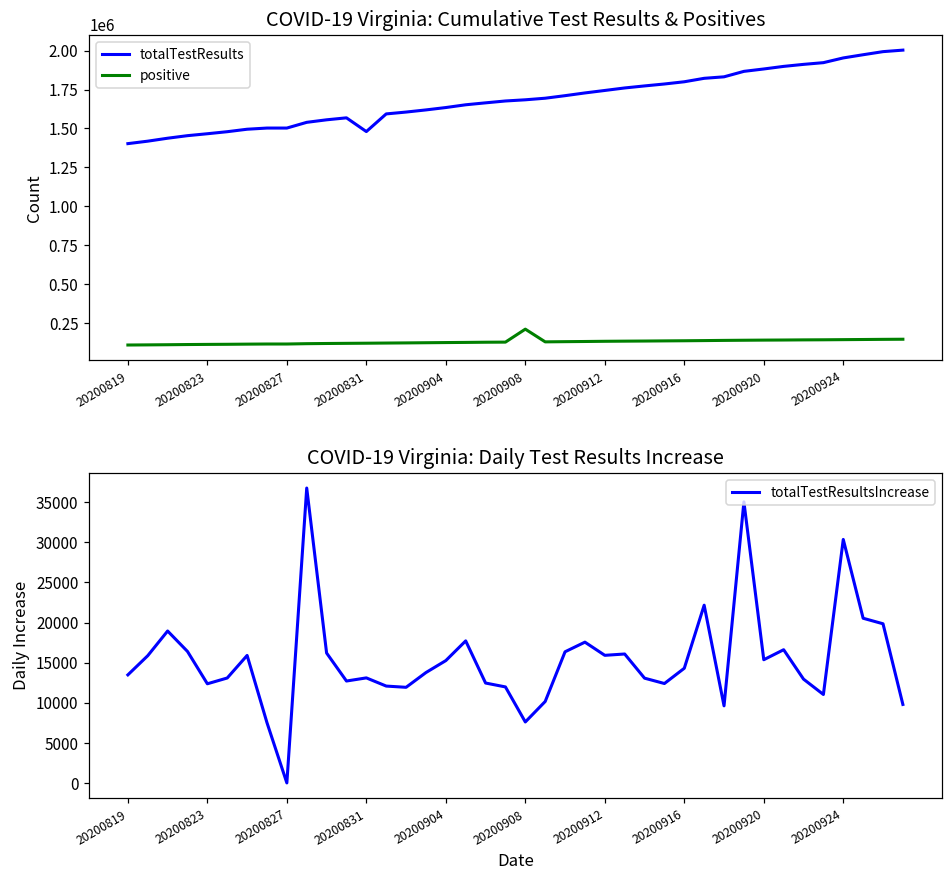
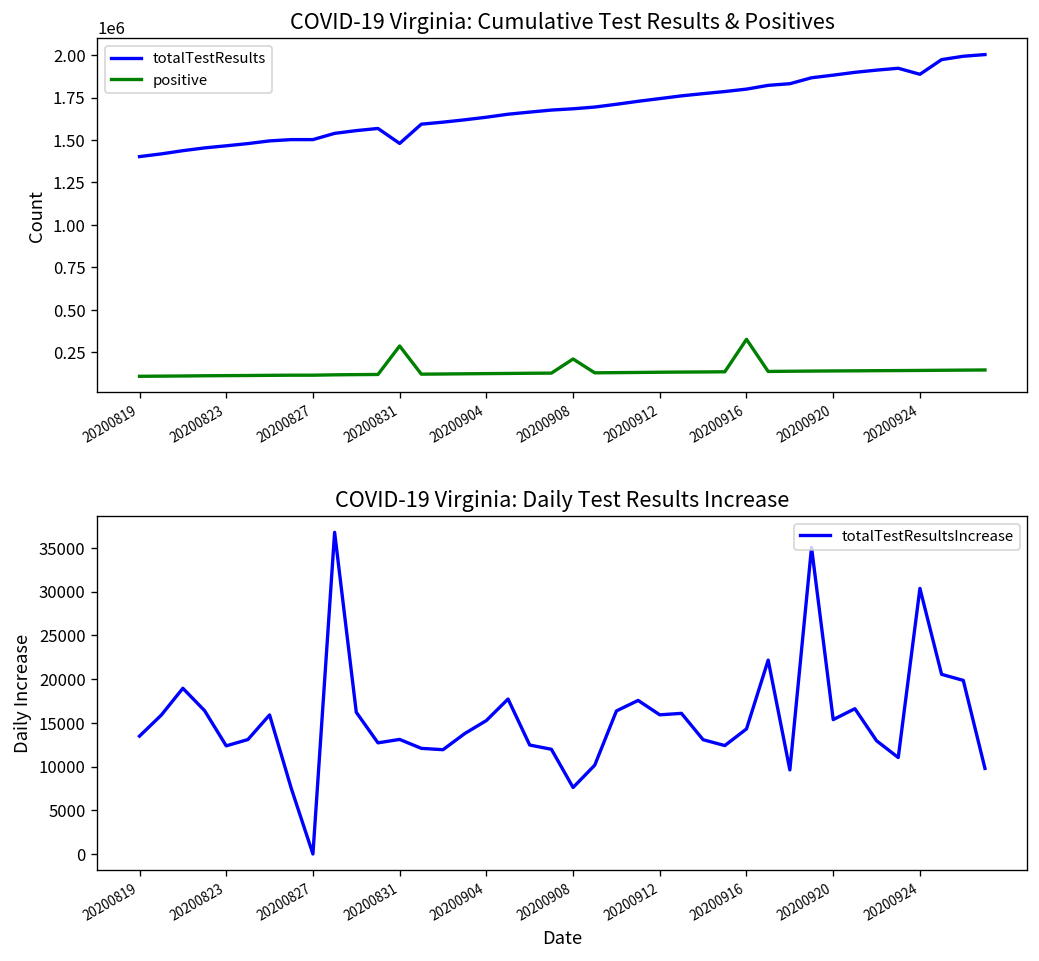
COVID-19 Virginia: Cumulative Test Results & Positives, positive, 20200831: 120000 -> 290000
COVID-19 Virginia: Cumulative Test Results & Positives, positive, 20200916: 140000 -> 330000
COVID-19 Virginia: Cumulative Test Results & Positives, totalTestResults, 20200924: 1950000 -> 1890000
